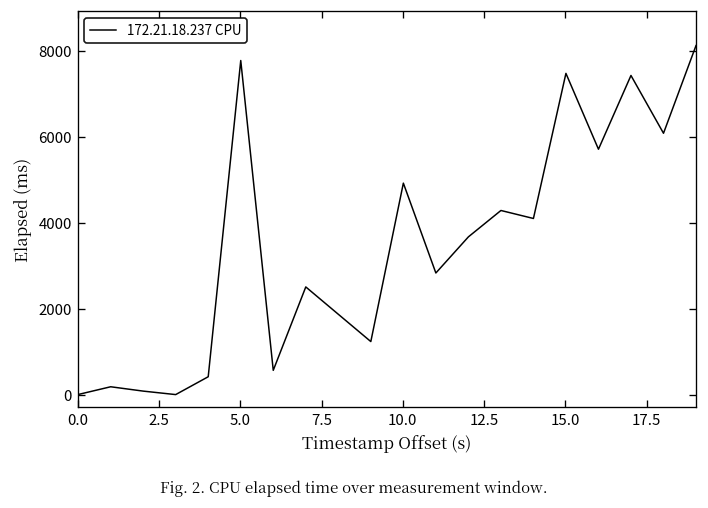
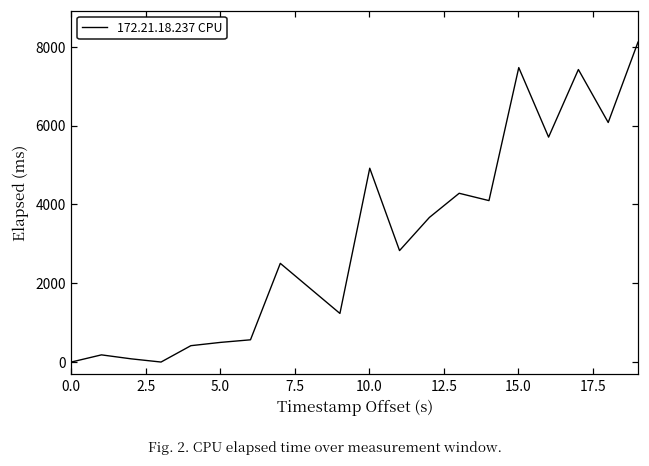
5.0: 7800 -> 500
